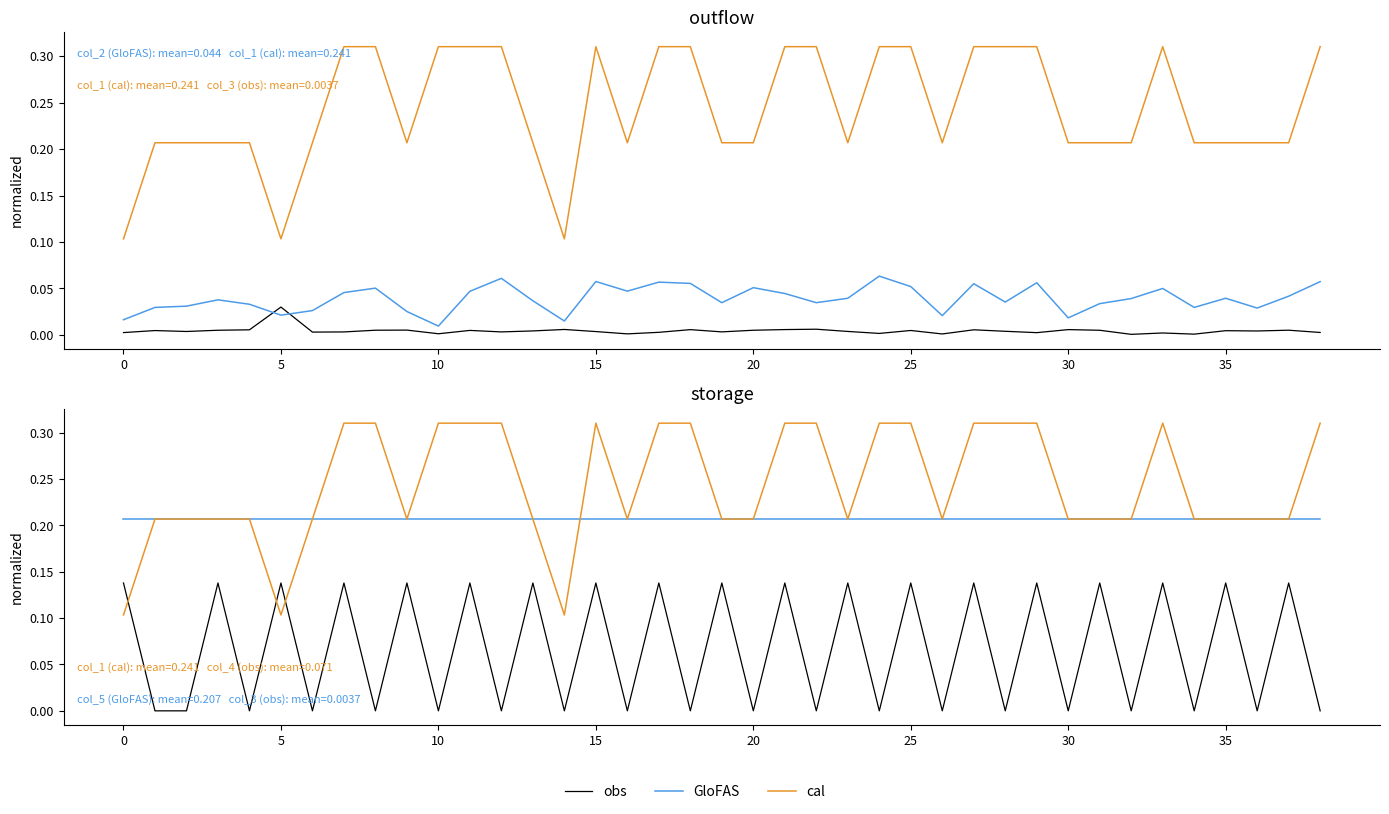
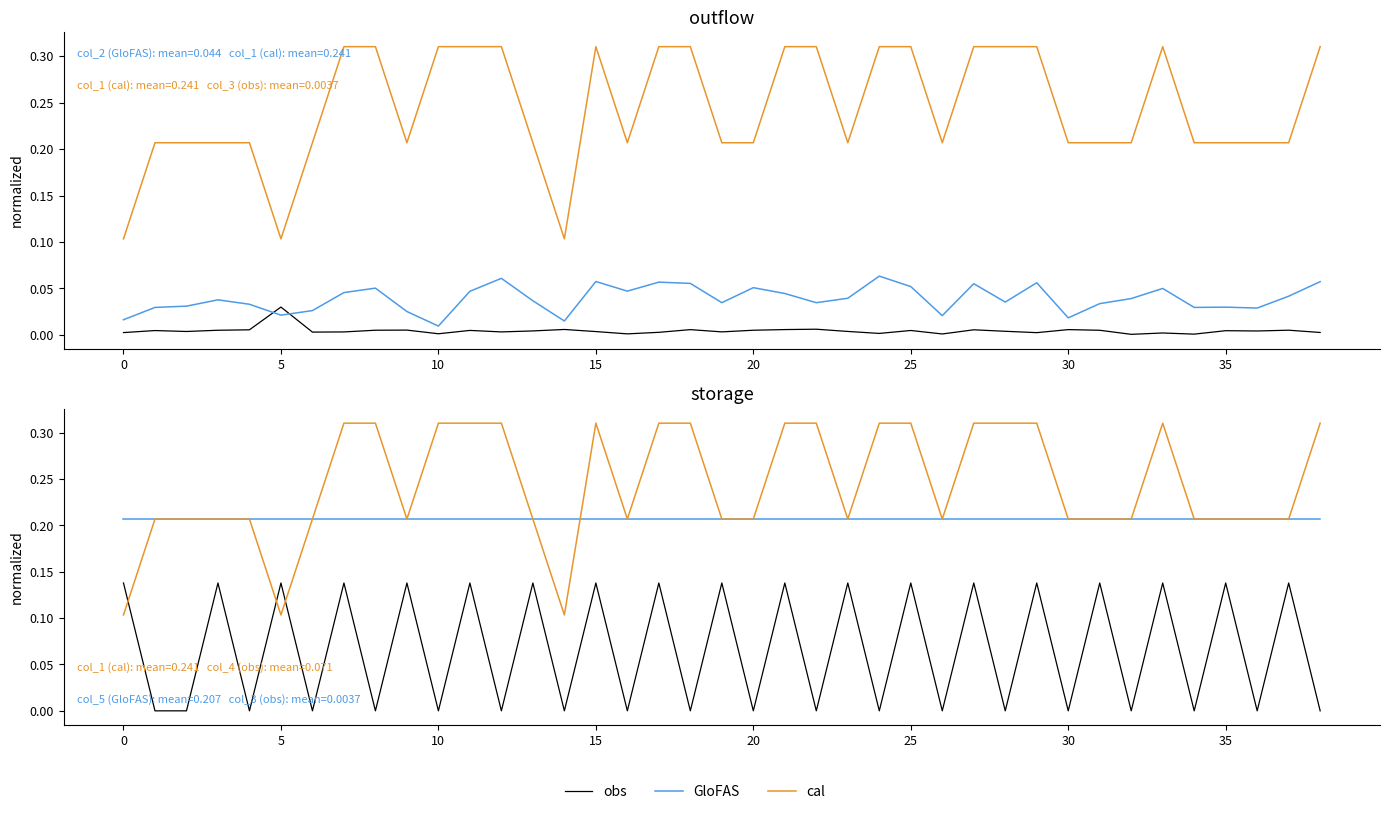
outflow, GloFAS, 35: 0.04 -> 0.03
